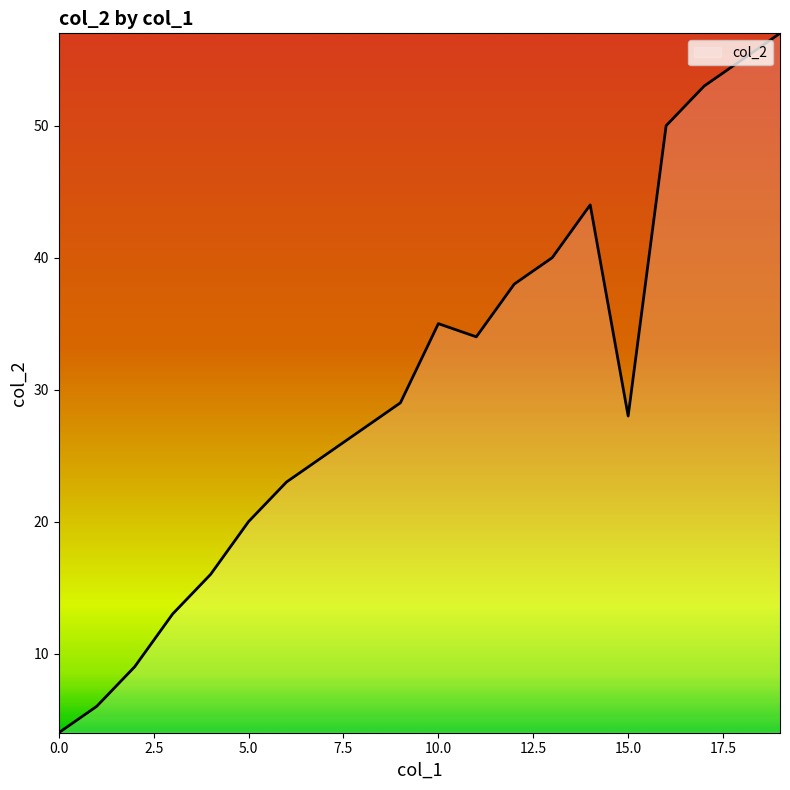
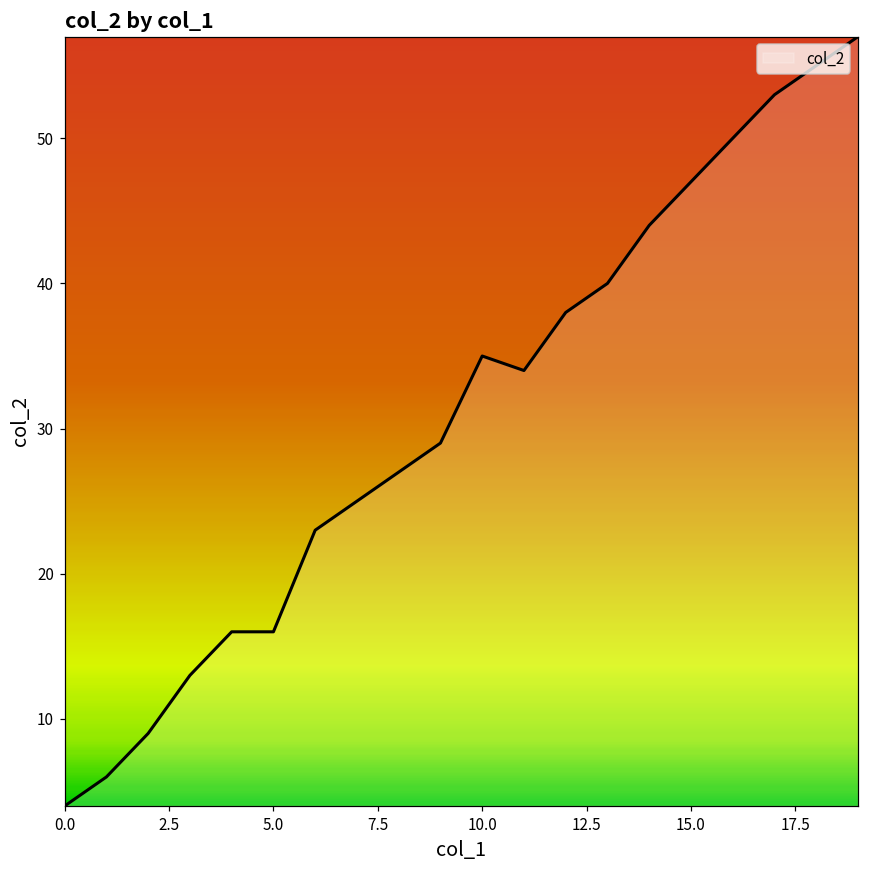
5.0: 20 -> 16
15.0: 28 -> 47
